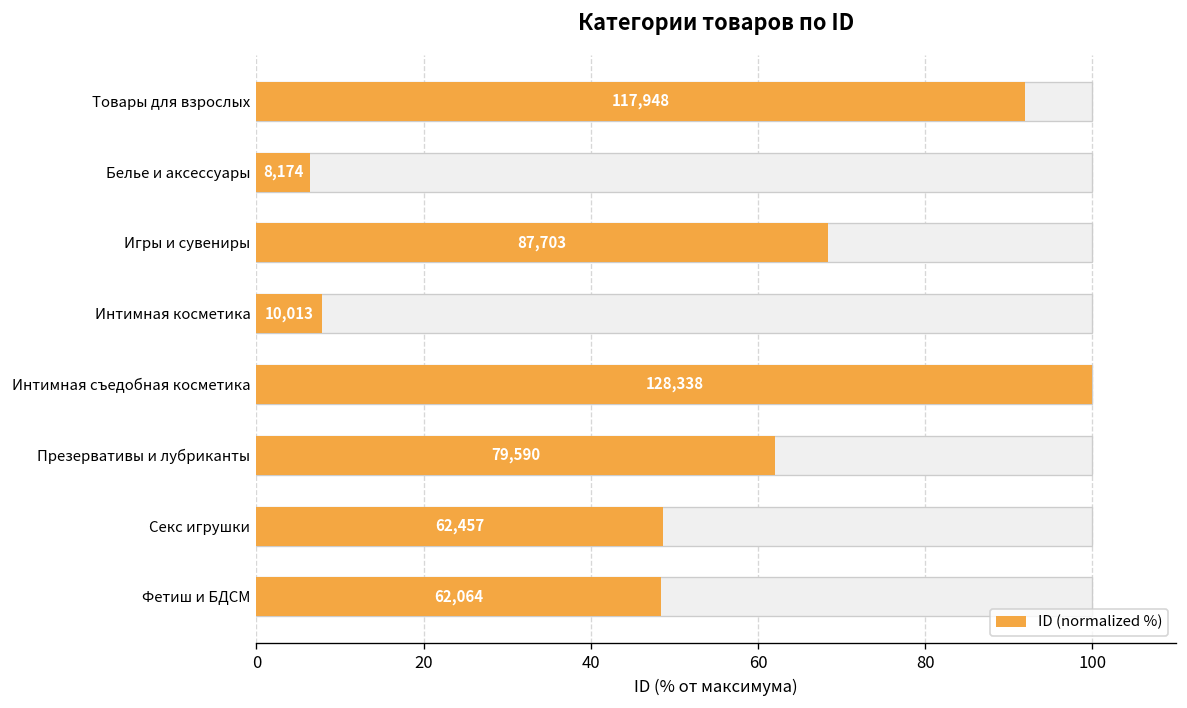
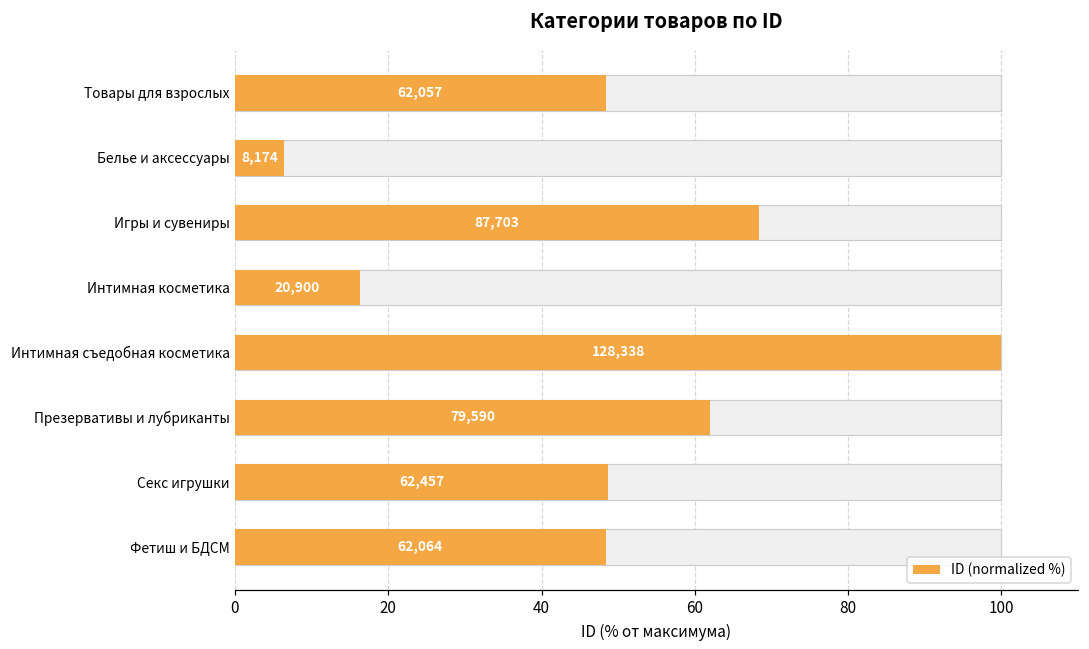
ID (normalized %), Товары для взрослых: 117,948 -> 62,057
ID (normalized %), Интимная косметика: 10,013 -> 20,900
